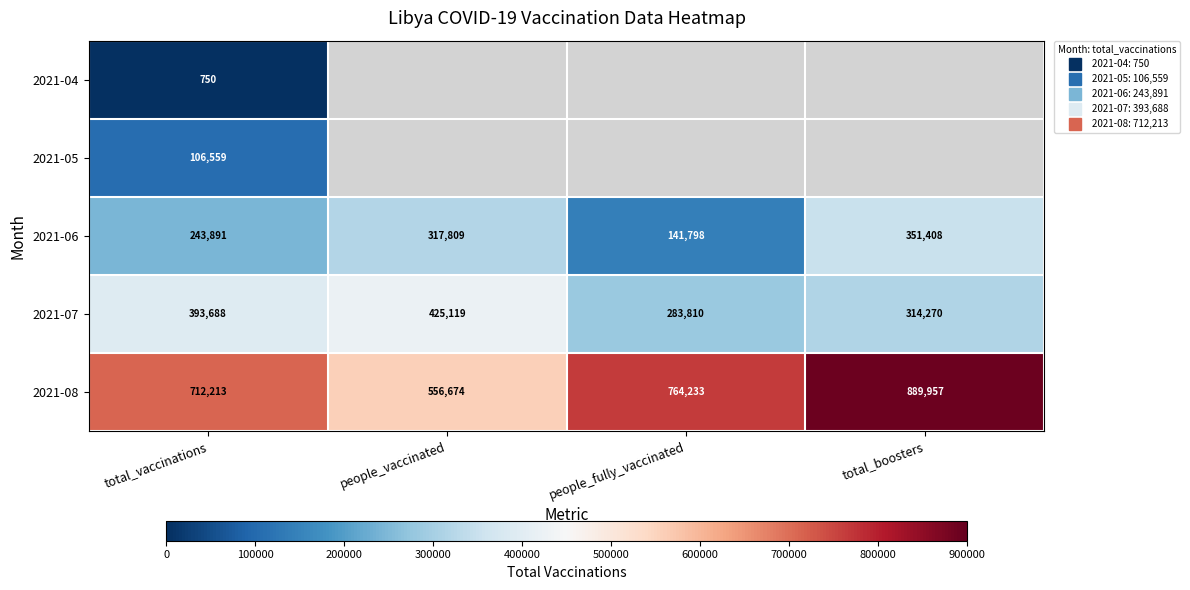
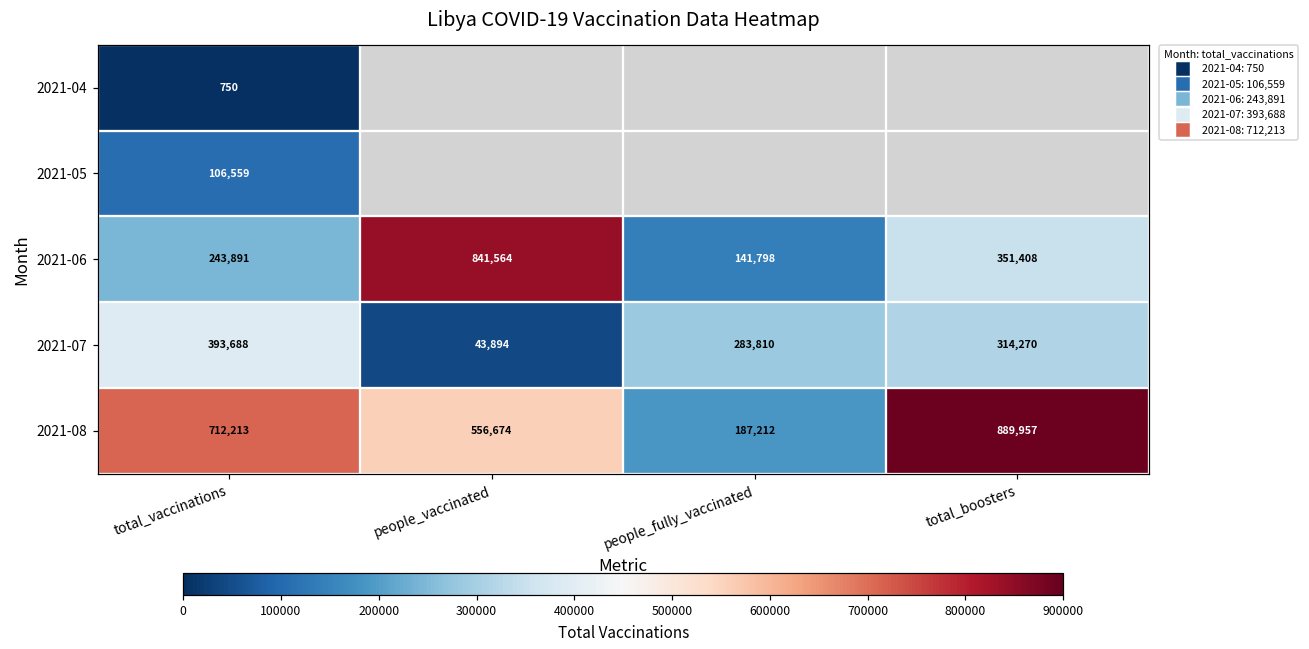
2021-06, people_vaccinated: 317,809 -> 841,564
2021-07, people_vaccinated: 425,119 -> 43,894
2021-08, people_fully_vaccinated: 764,233 -> 187,212
